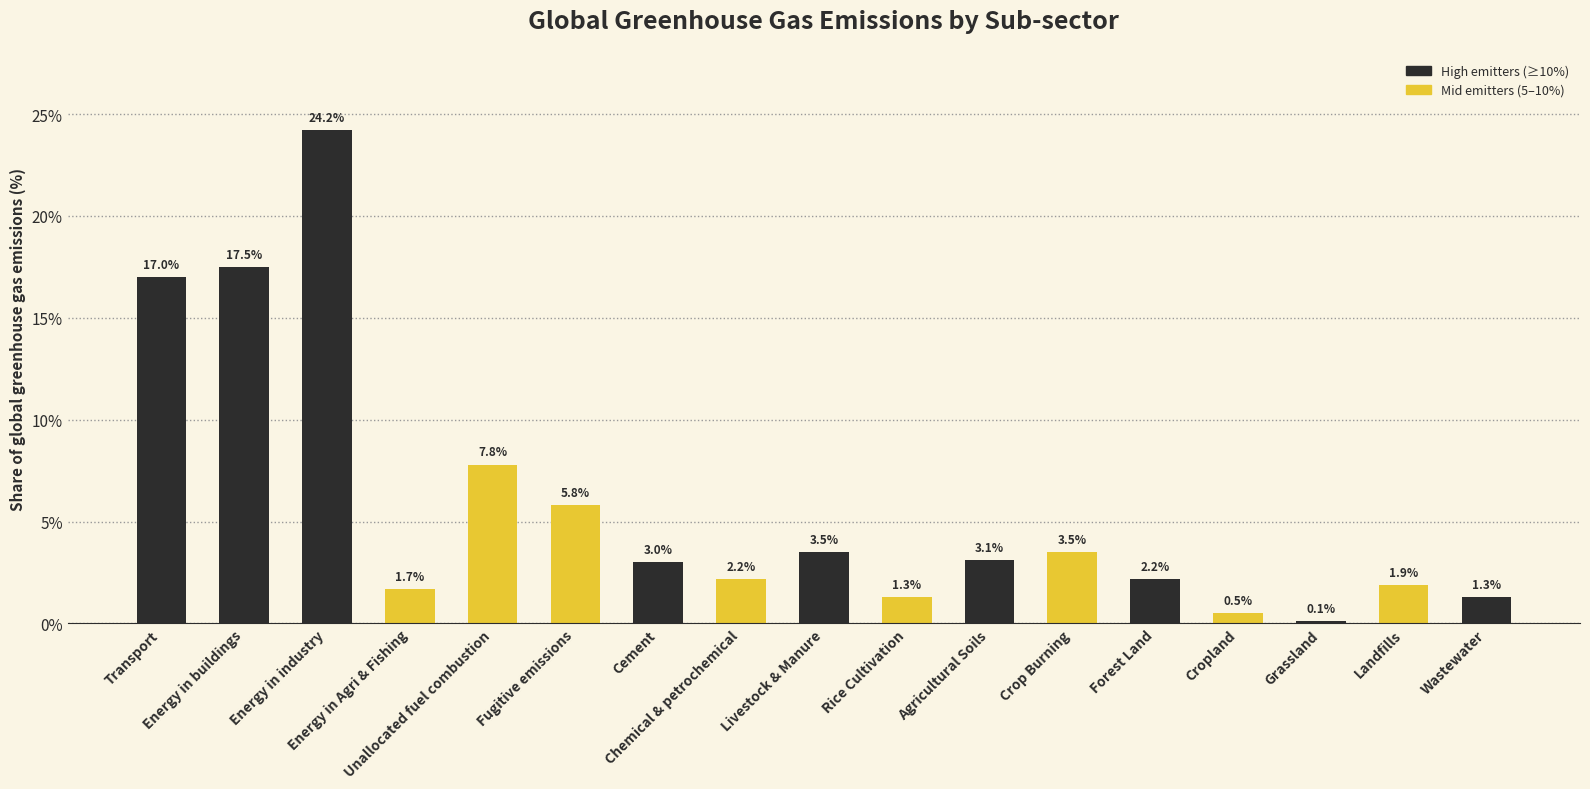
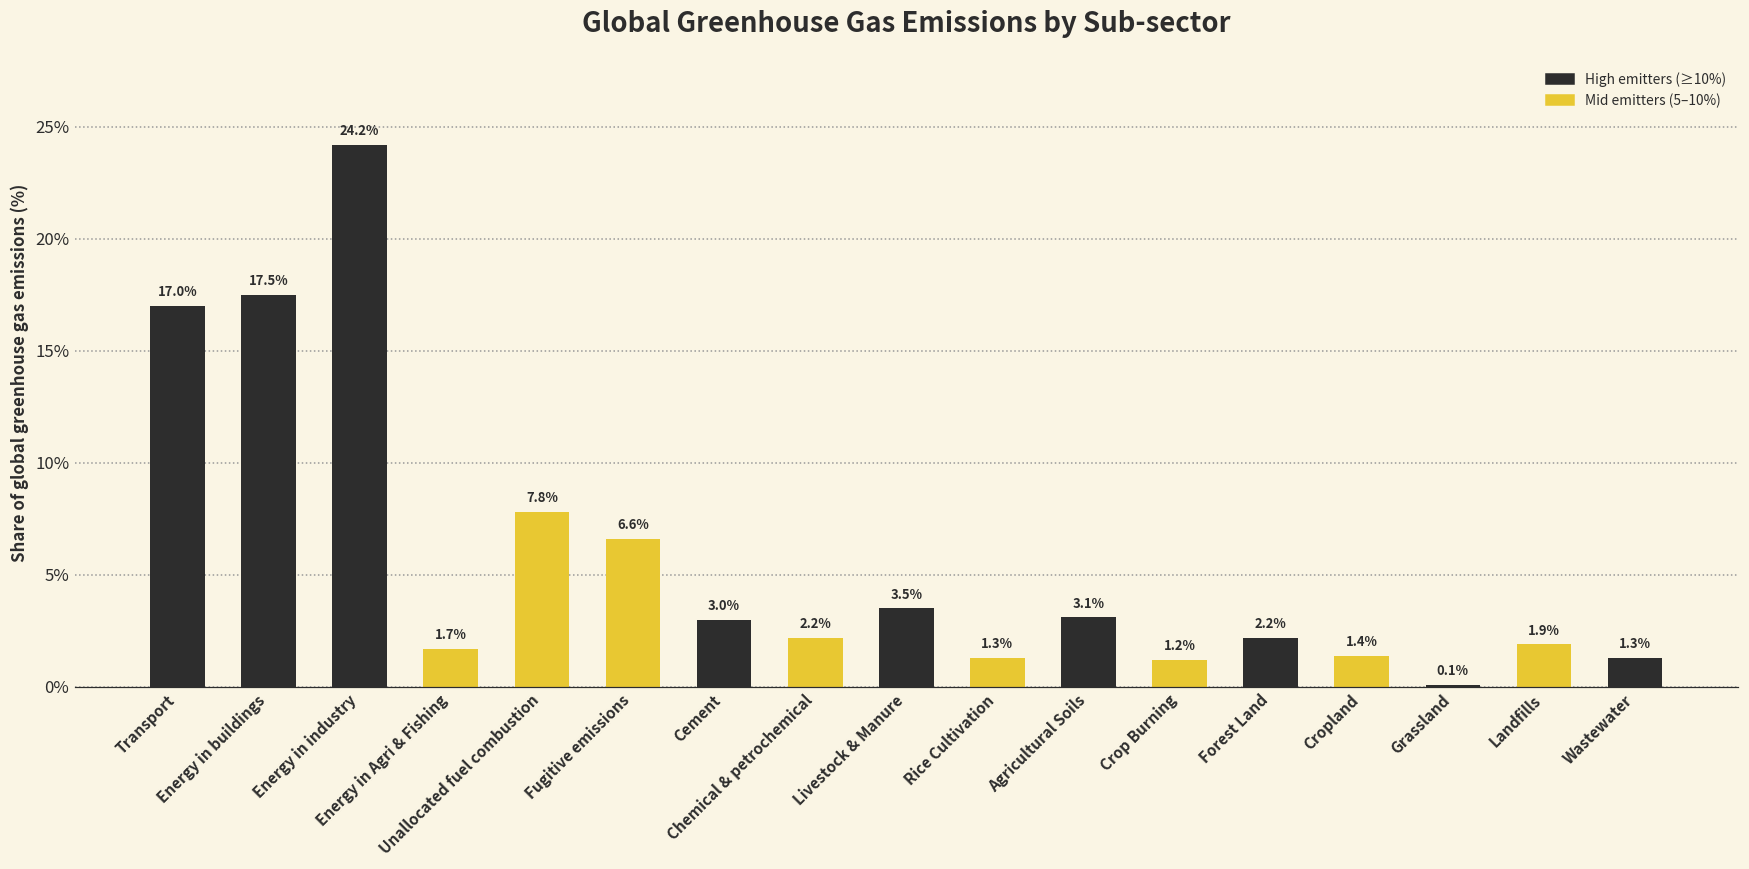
Fugitive emissions: 5.8% -> 6.6%
Crop Burning: 3.5% -> 1.2%
Cropland: 0.5% -> 1.4%
